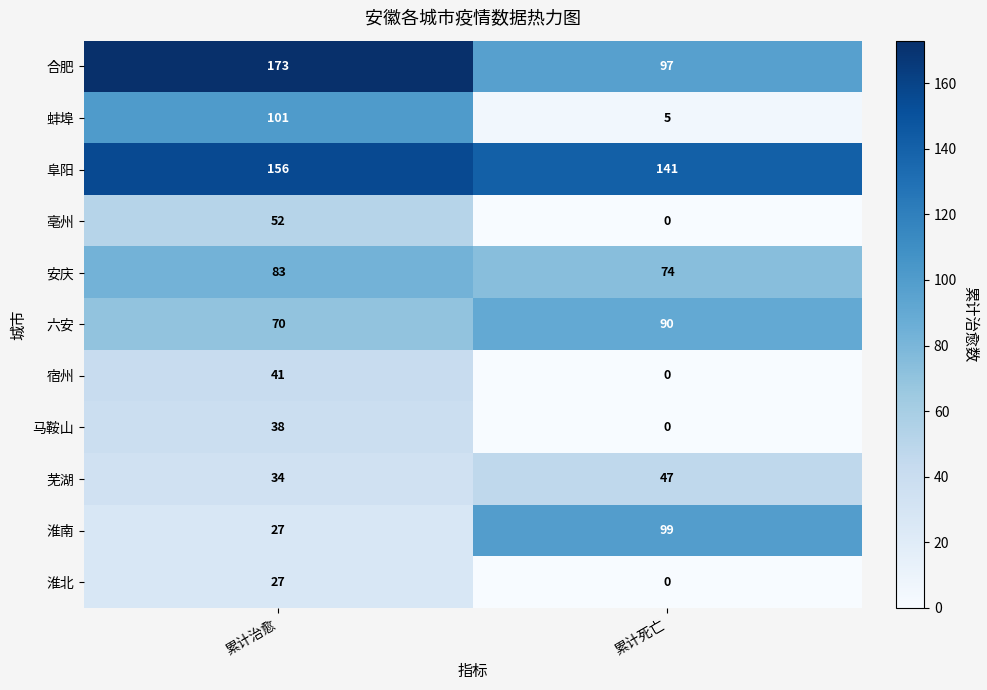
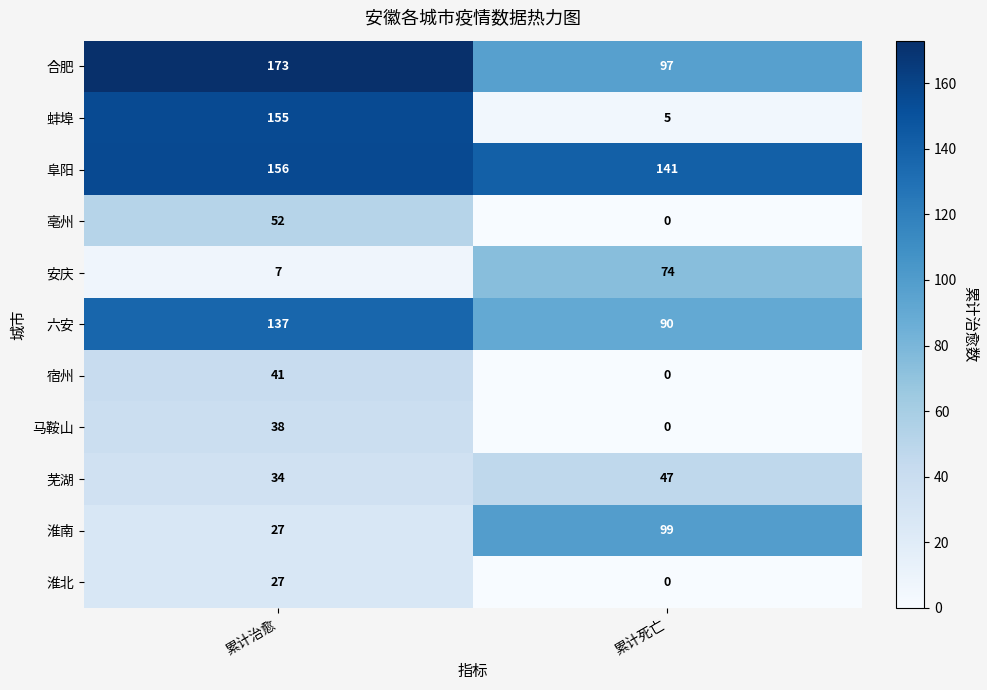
蚌埠, 累计治愈: 101 -> 155
安庆, 累计治愈: 83 -> 7
六安, 累计治愈: 70 -> 137
